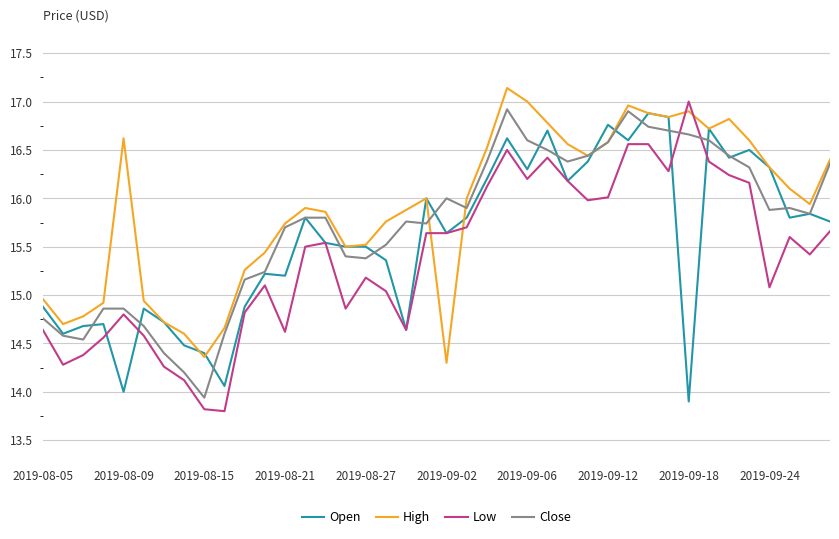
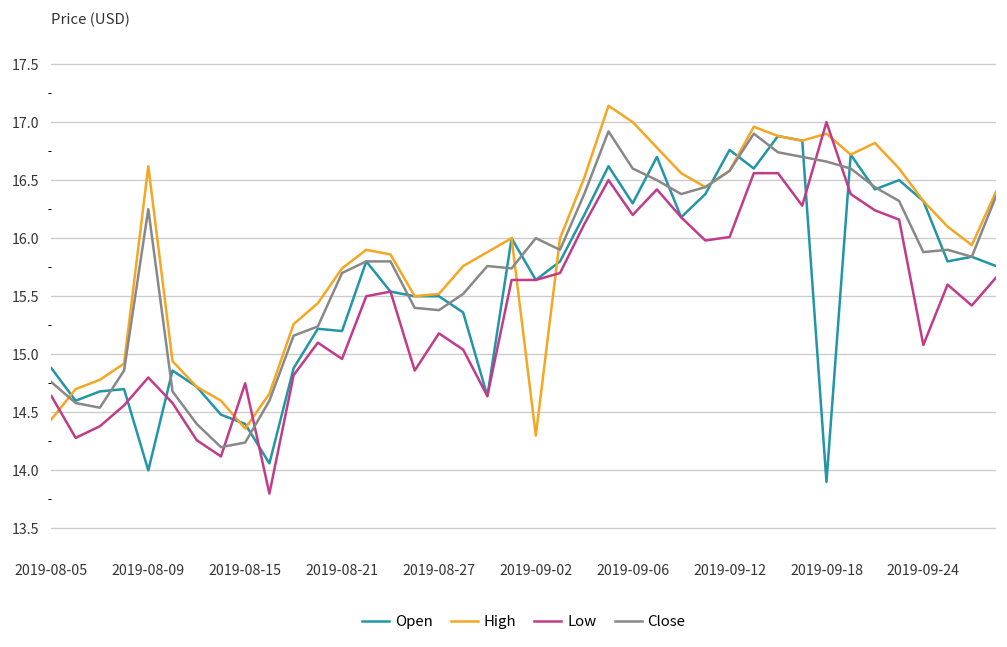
High, 2019-08-05: 15.0 -> 14.4
Close, 2019-08-09: 14.9 -> 16.3
Low, 2019-08-15: 13.8 -> 14.8
Close, 2019-08-15: 13.9 -> 14.2
Low, 2019-08-21: 14.6 -> 15.0
